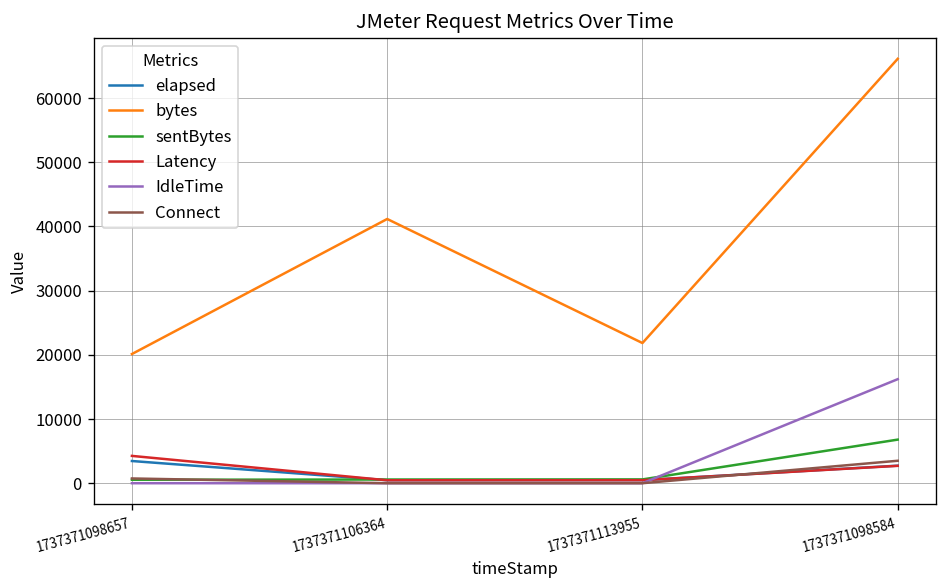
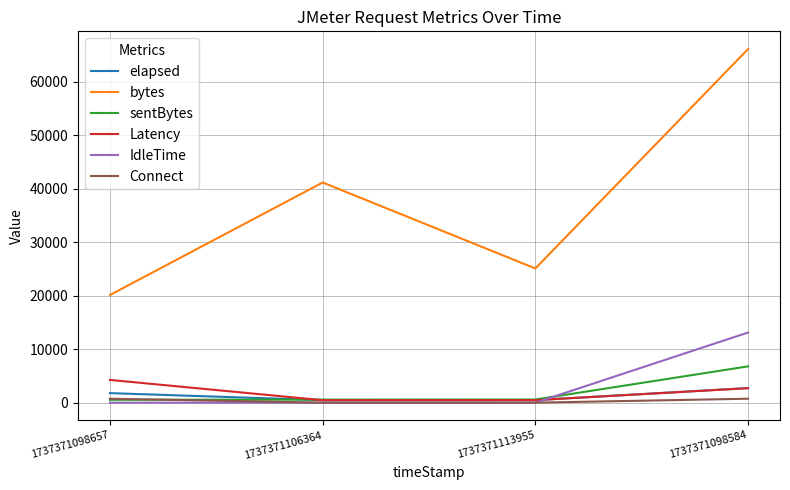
elapsed, 1737371098657: 3000 -> 2000
bytes, 1737371113955: 22000 -> 25000
IdleTime, 1737371098584: 16000 -> 13000
Connect, 1737371098584: 3000 -> 1000
